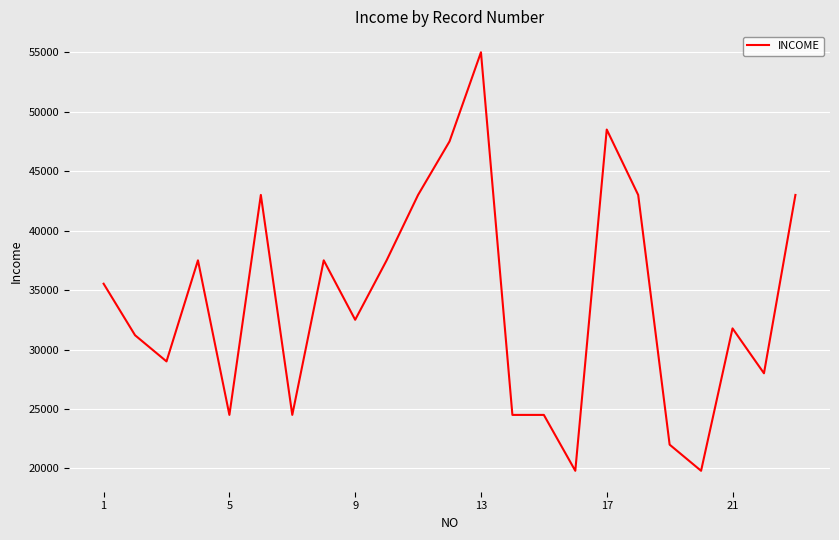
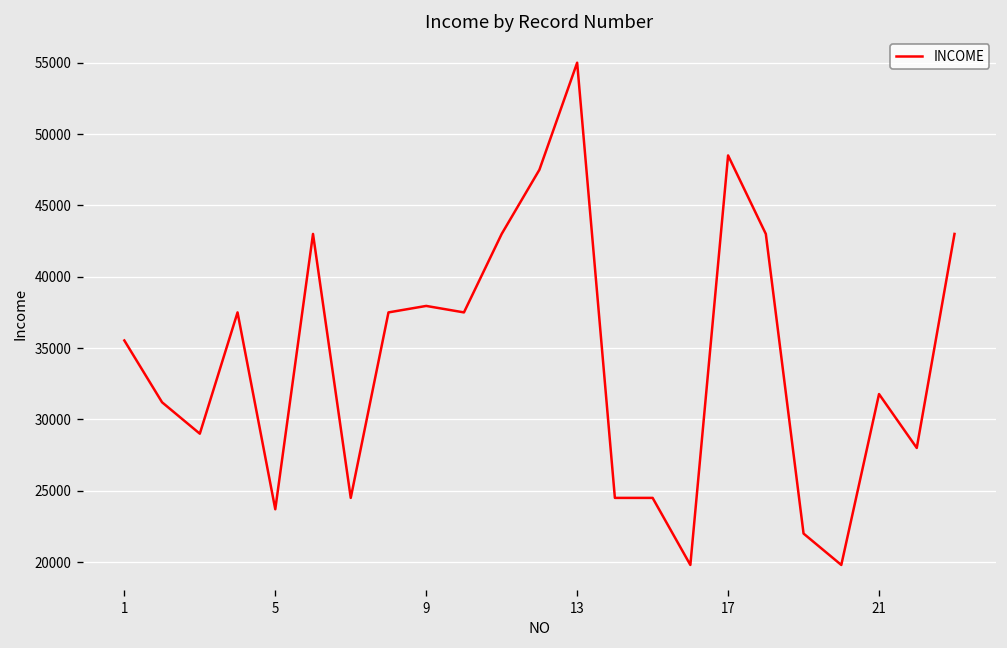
5: 24500 -> 23700
9: 32500 -> 38000
